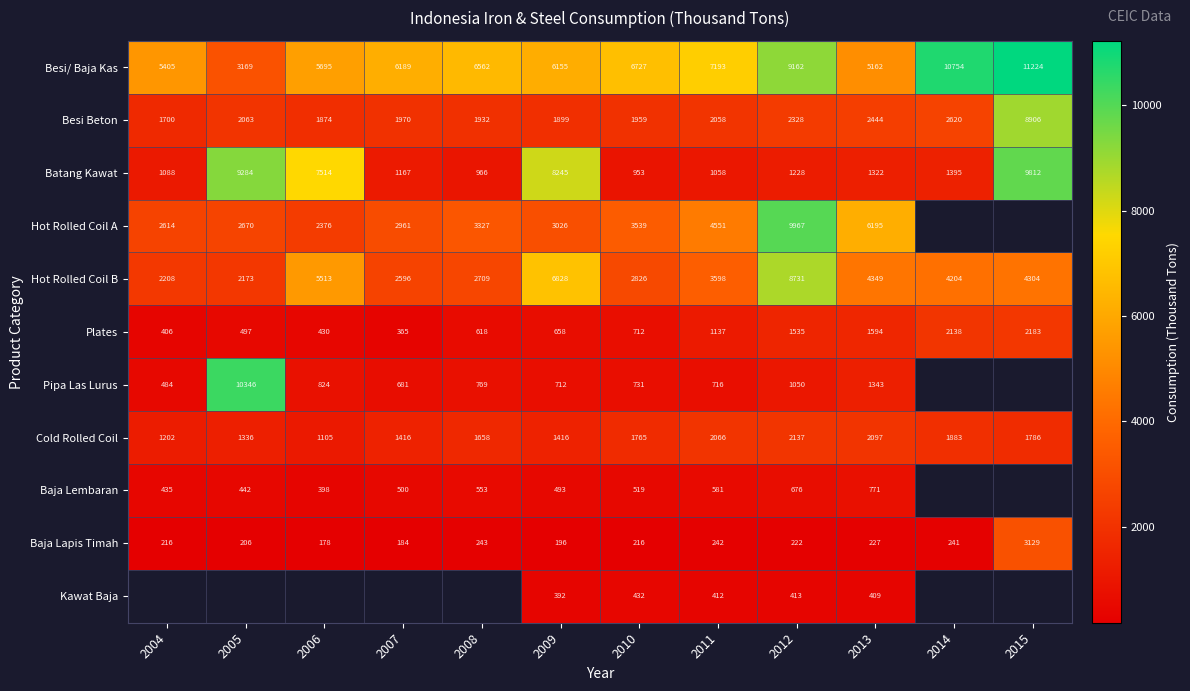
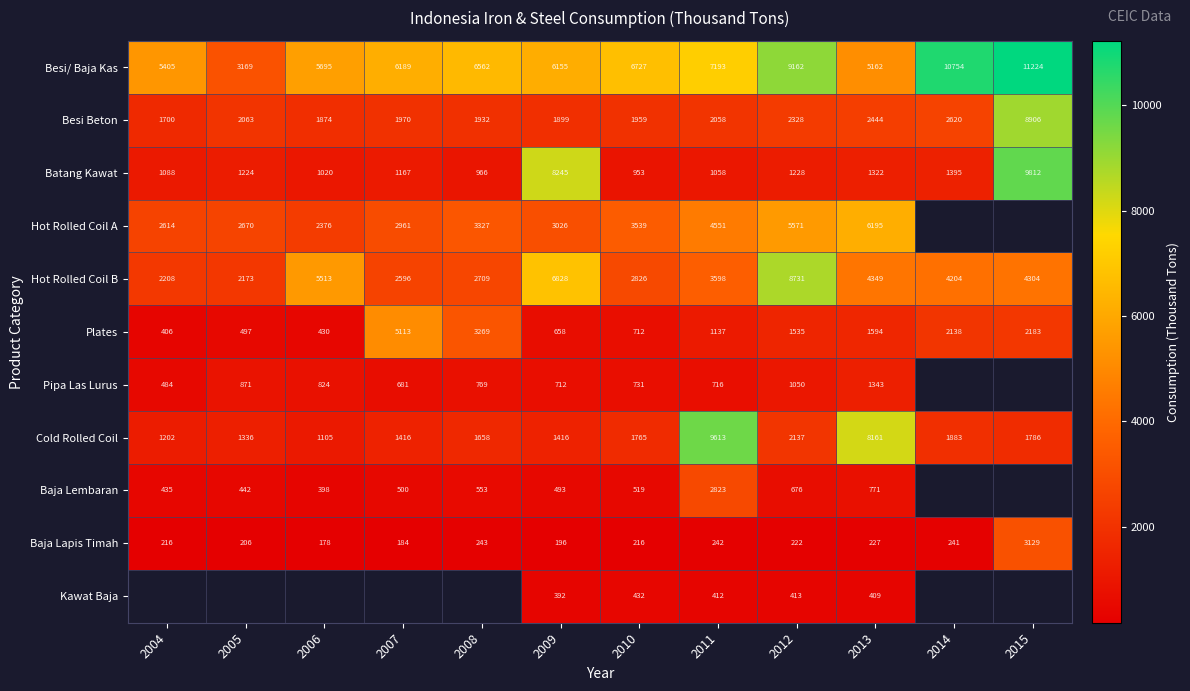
Batang Kawat, 2005: 9284 -> 1224
Batang Kawat, 2006: 7514 -> 1020
Hot Rolled Coil A, 2012: 9967 -> 5571
Plates, 2007: 365 -> 5113
Plates, 2008: 618 -> 3269
Pipa Las Lurus, 2005: 10346 -> 871
Cold Rolled Coil, 2011: 2066 -> 9613
Cold Rolled Coil, 2013: 2097 -> 8161
Baja Lembaran, 2011: 581 -> 2823
